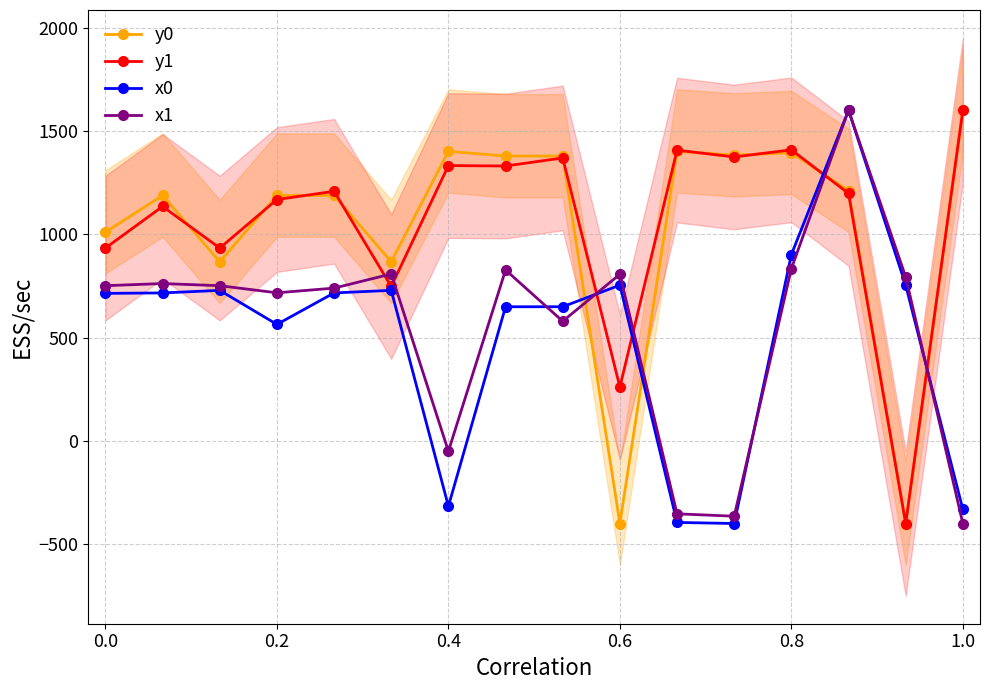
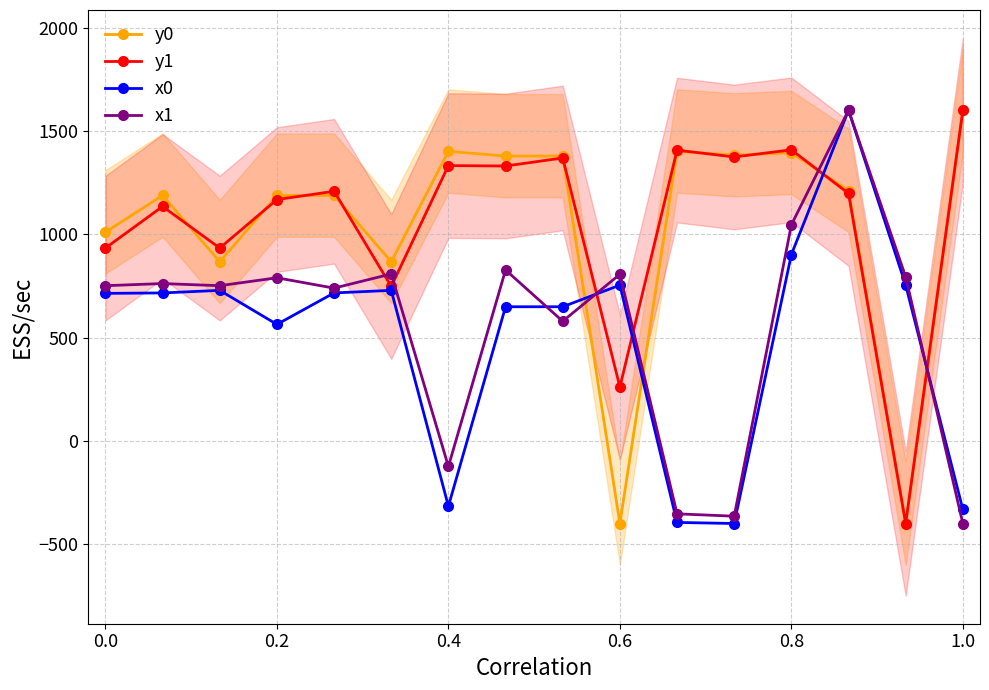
x1, 0.2: 720 -> 790
x1, 0.4: -50 -> -120
x1, 0.8: 830 -> 1050
